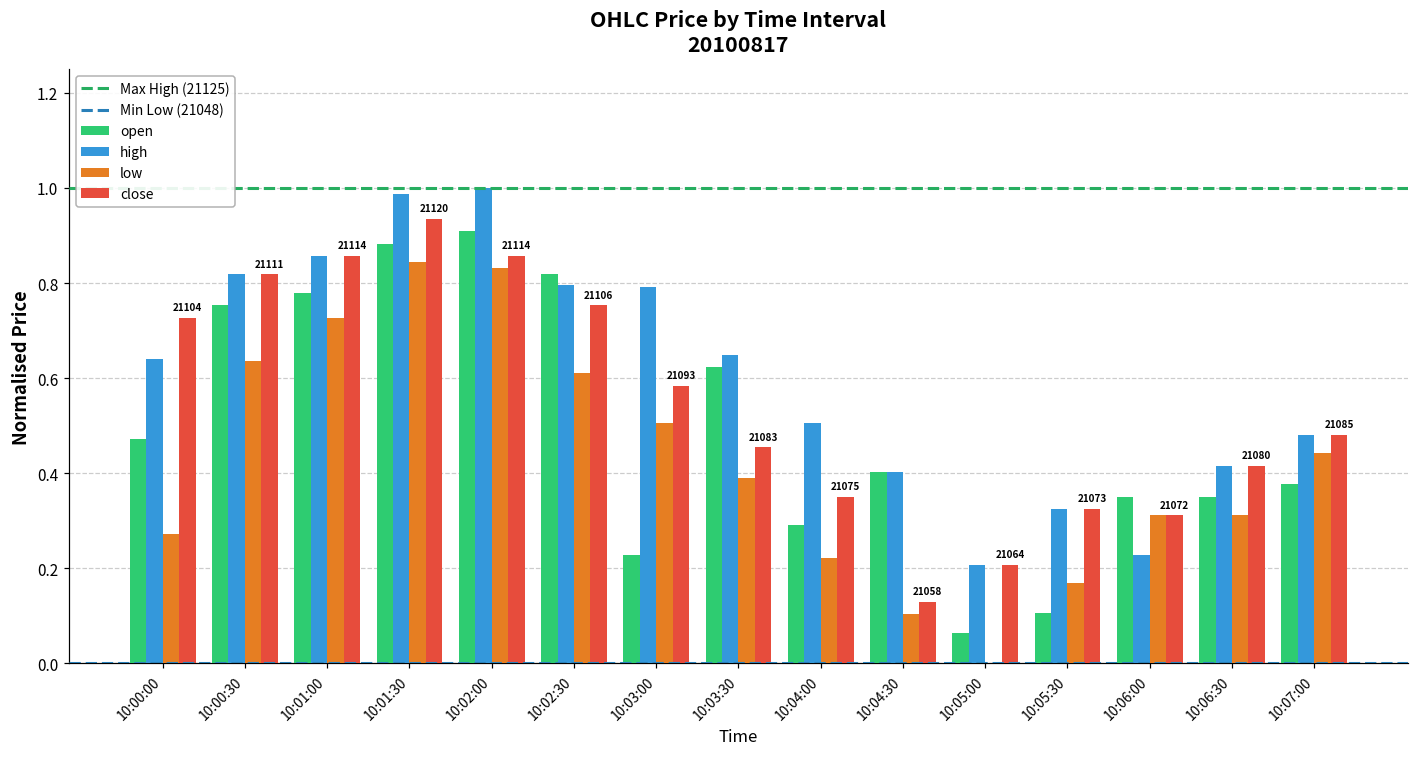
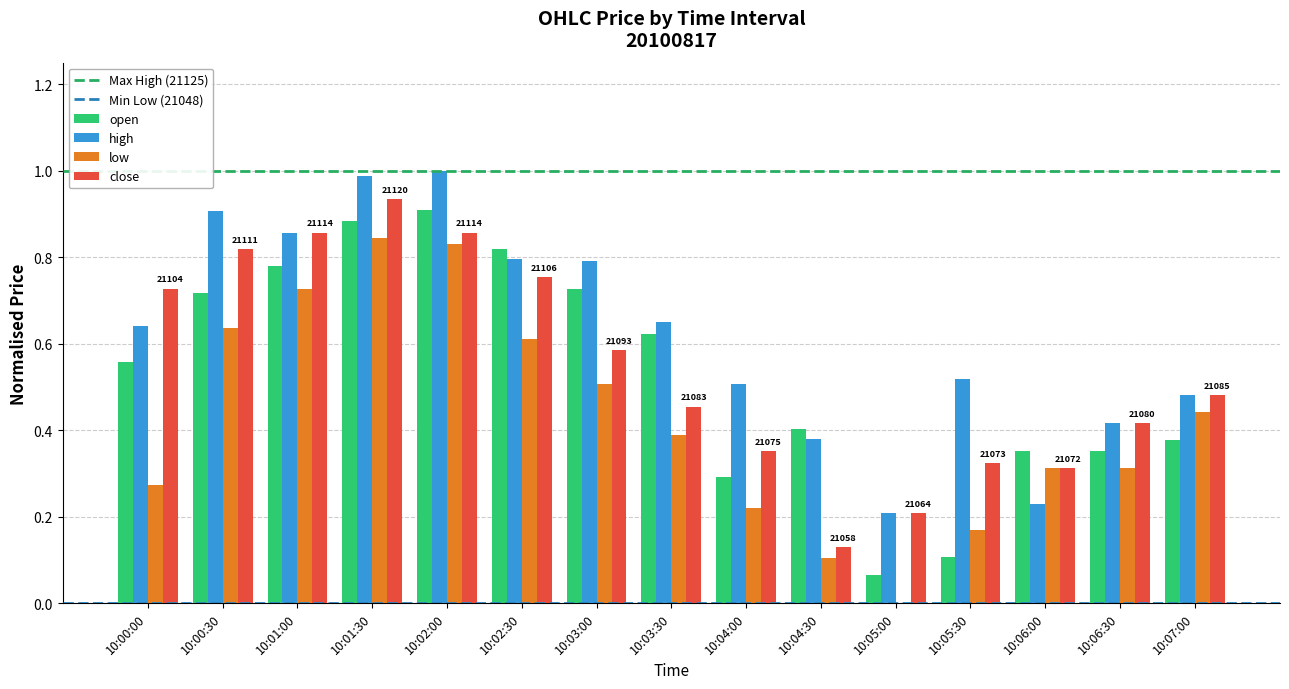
open, 10:00:00: 0.47 -> 0.56
open, 10:00:30: 0.75 -> 0.72
high, 10:00:30: 0.82 -> 0.91
open, 10:03:00: 0.23 -> 0.73
high, 10:04:30: 0.40 -> 0.38
high, 10:05:30: 0.32 -> 0.52
